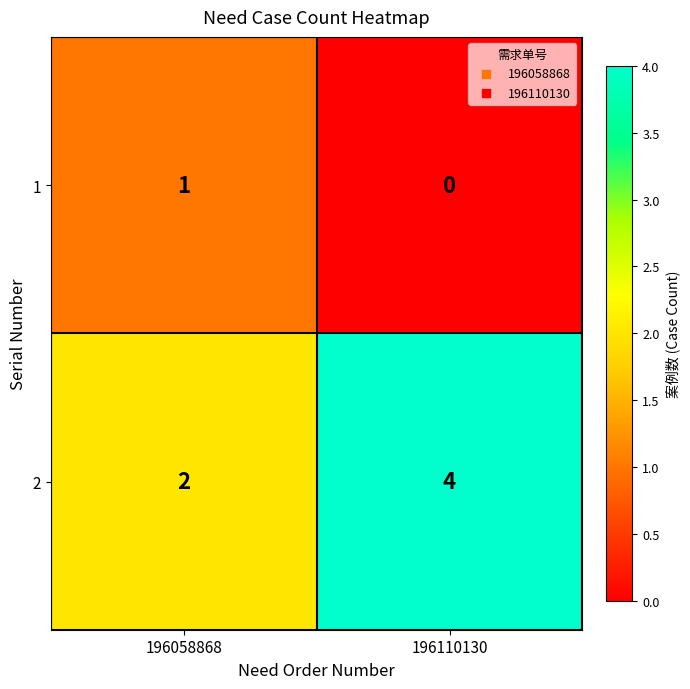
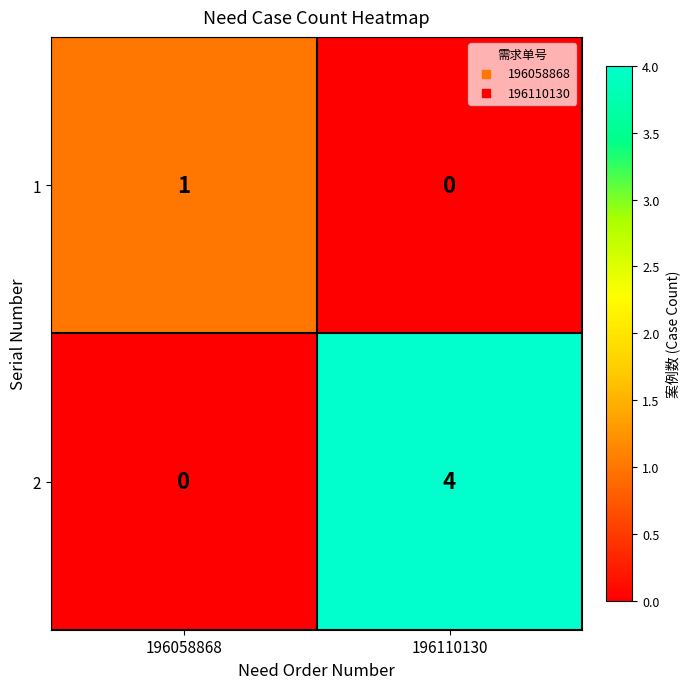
2, 196058868: 2 -> 0
